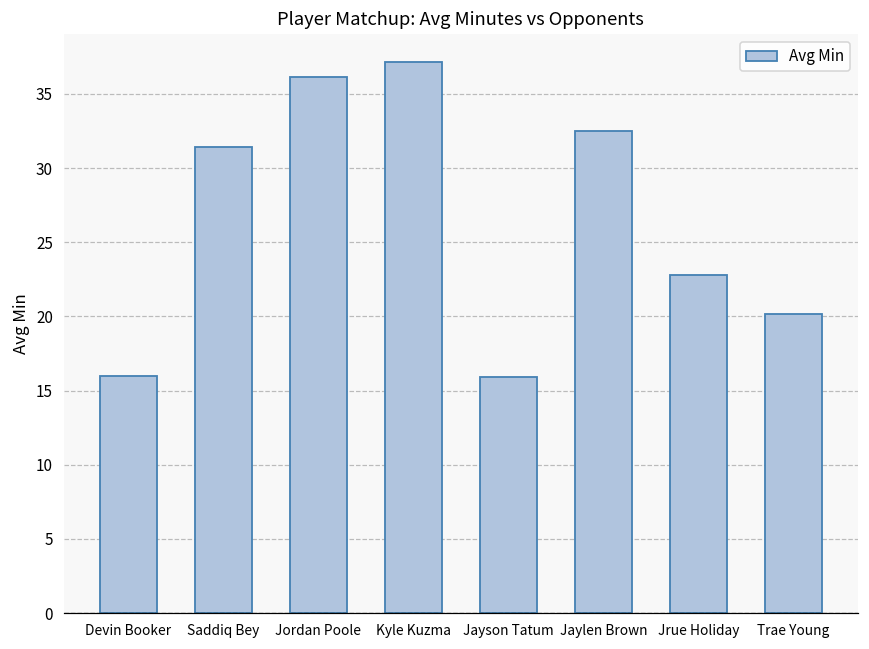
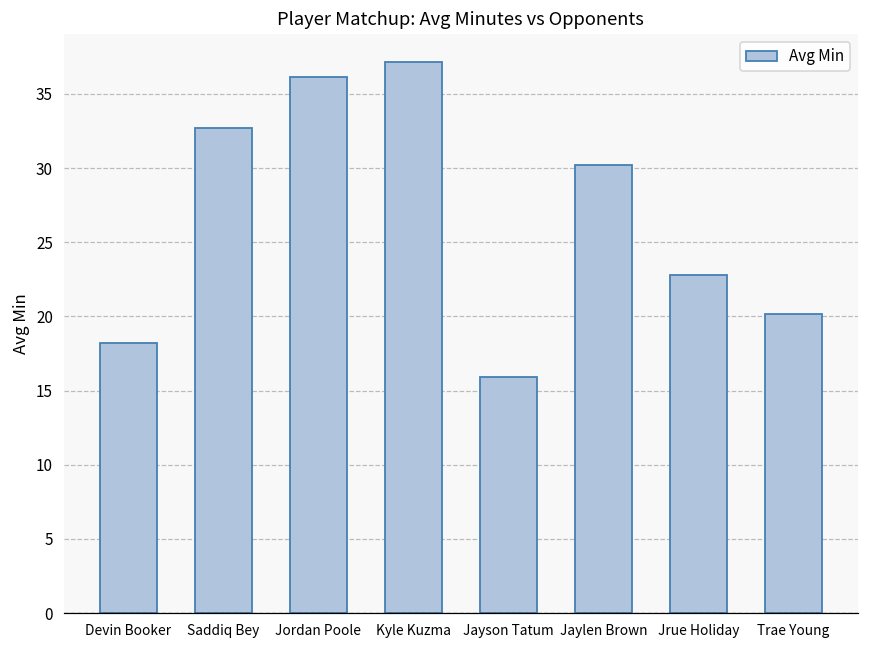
Devin Booker: 16.0 -> 18.2
Saddiq Bey: 31.4 -> 32.7
Jaylen Brown: 32.5 -> 30.2
